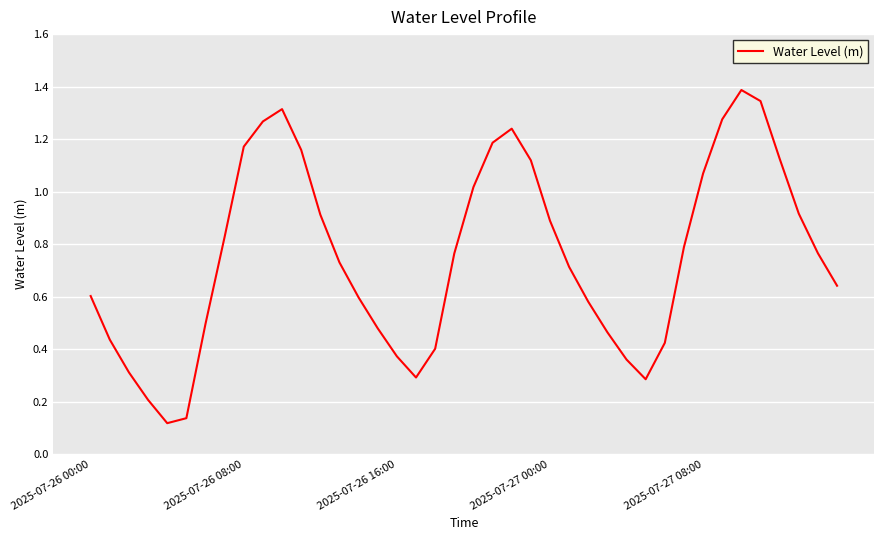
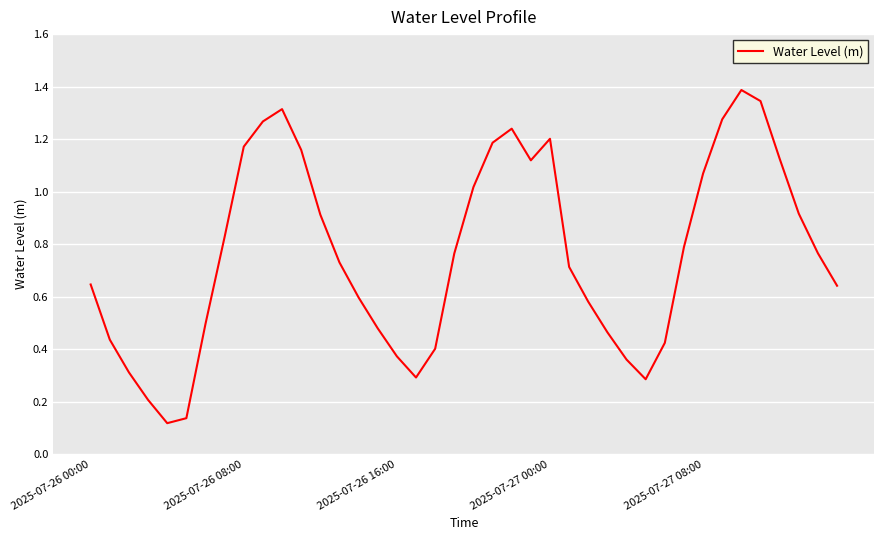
2025-07-26 00:00: 0.60 -> 0.65
2025-07-27 00:00: 0.89 -> 1.20
